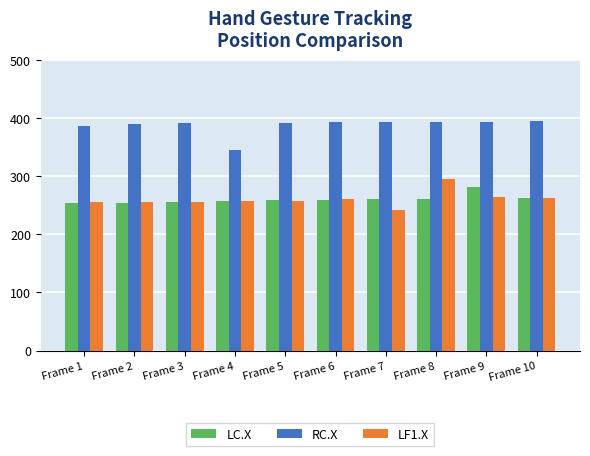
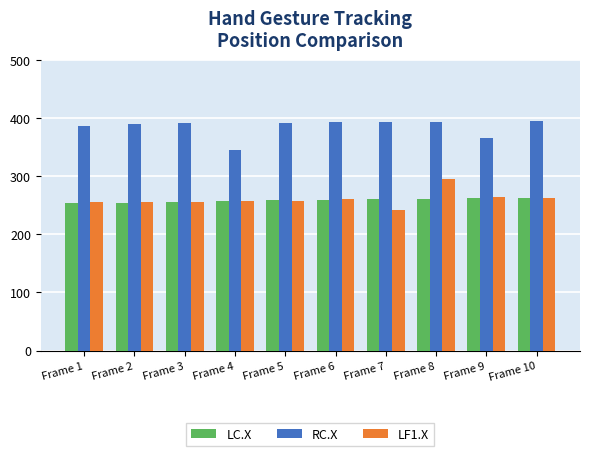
LC.X, Frame 9: 280 -> 260
RC.X, Frame 9: 390 -> 370
